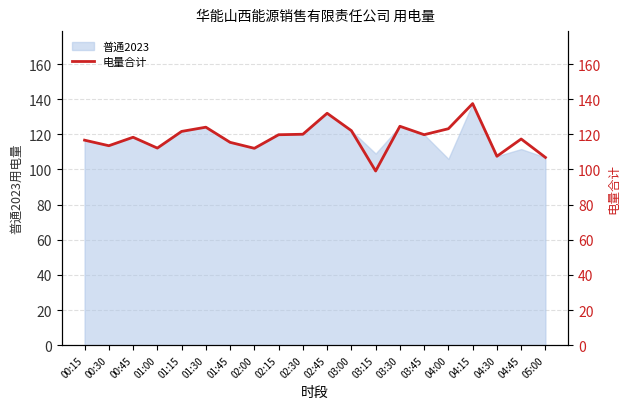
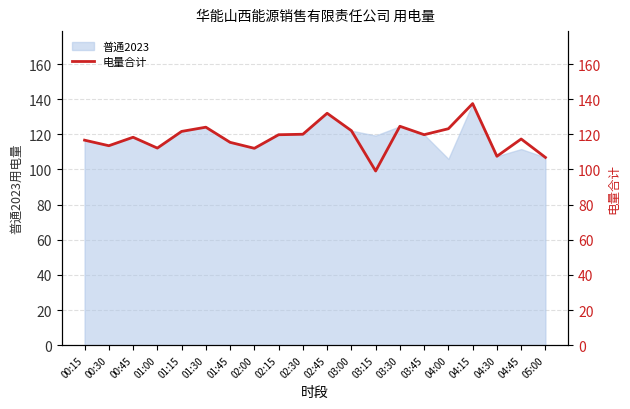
普通2023, 03:15: 109 -> 119
